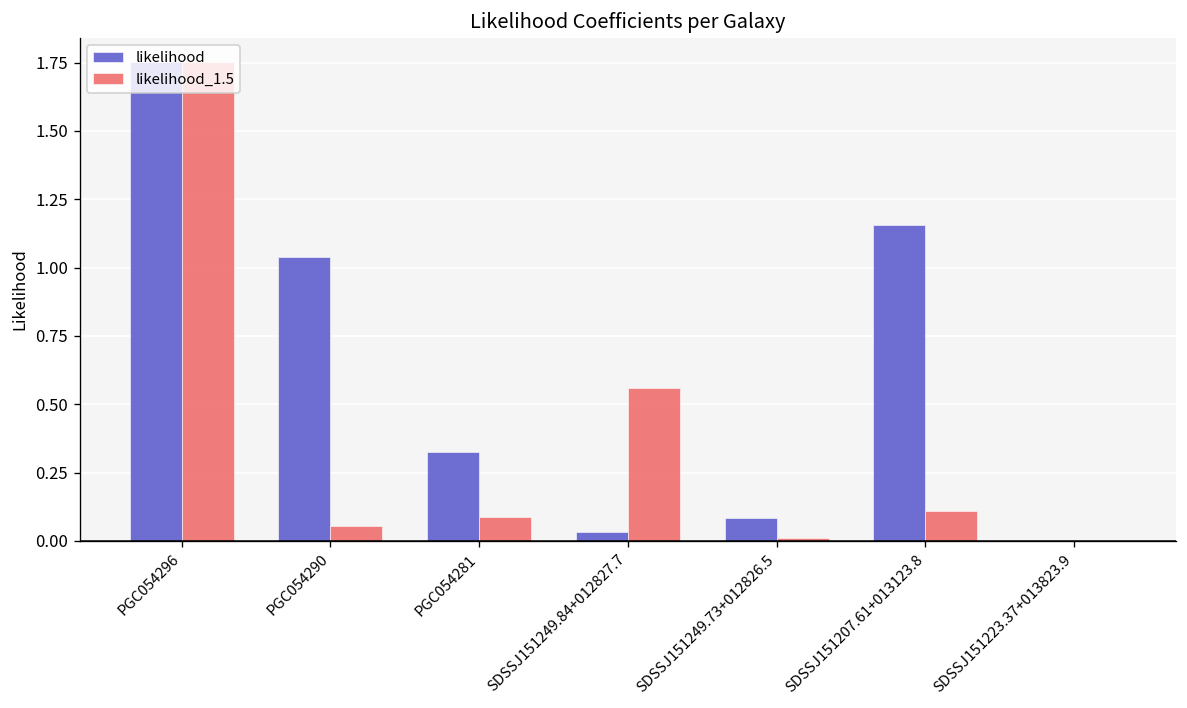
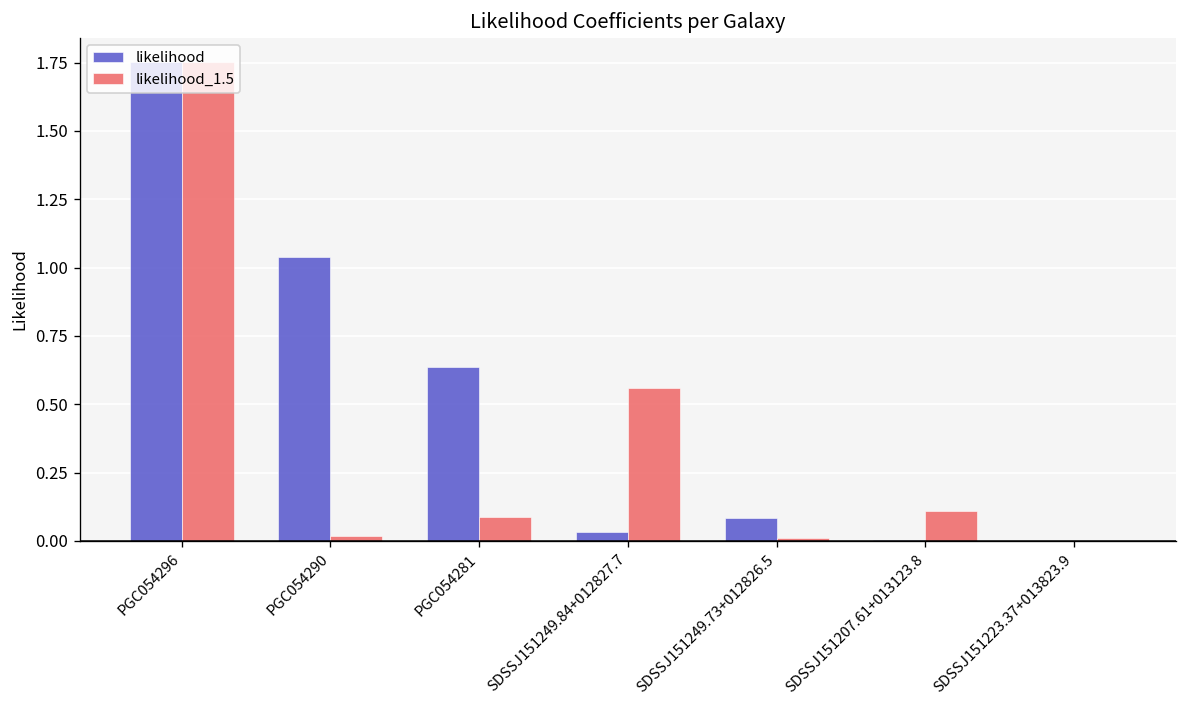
likelihood_1.5, PGC054290: 0.05 -> 0.02
likelihood, PGC054281: 0.33 -> 0.64
likelihood, SDSSJ151207.61+013123.8: 1.16 -> 0.00
